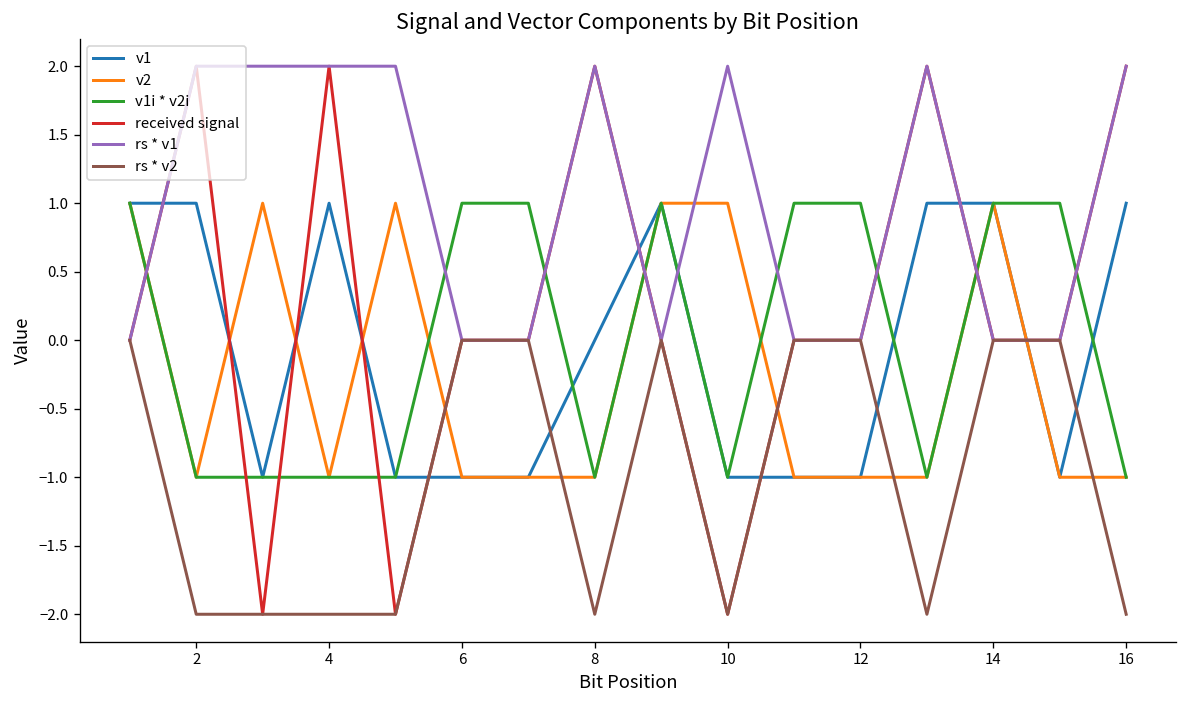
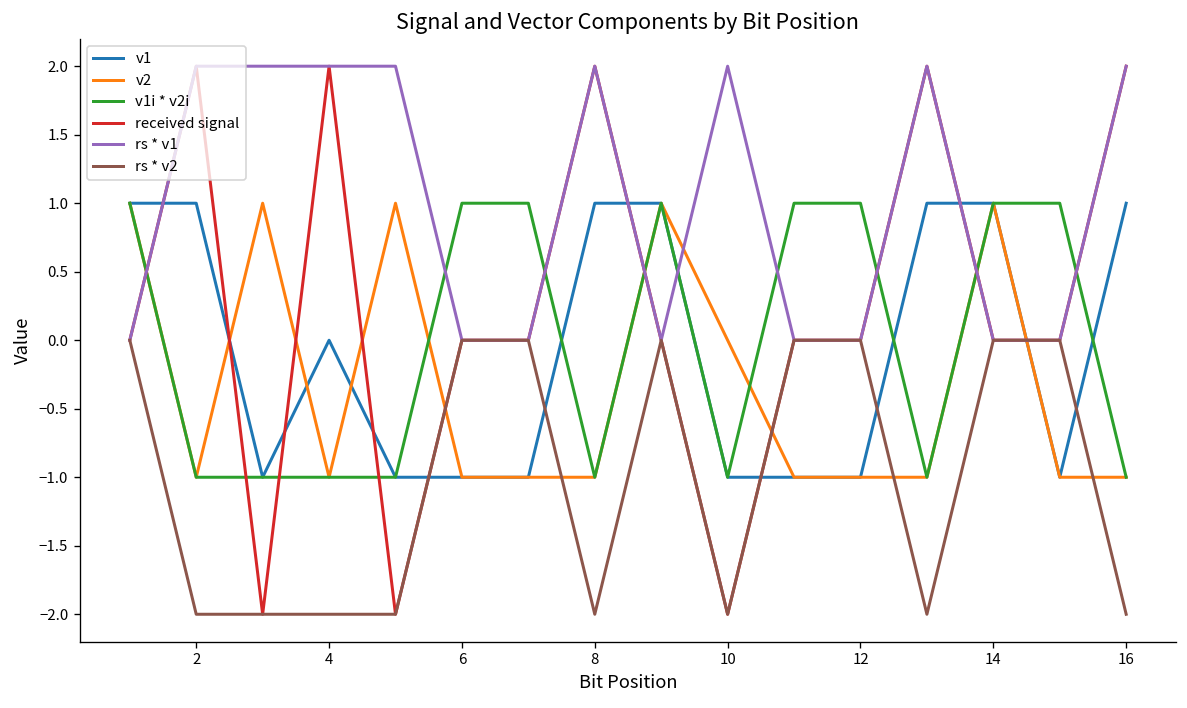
v1, 4: 1 -> 0
v1, 8: 0 -> 1
v2, 10: 1 -> 0
